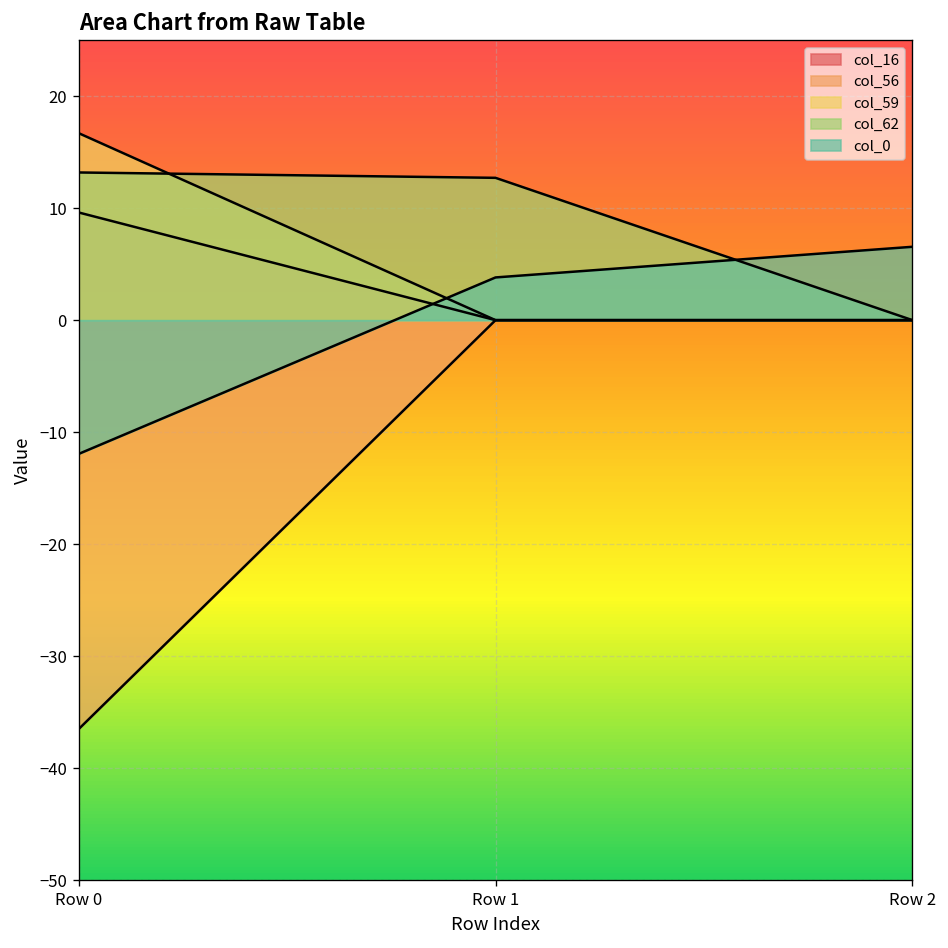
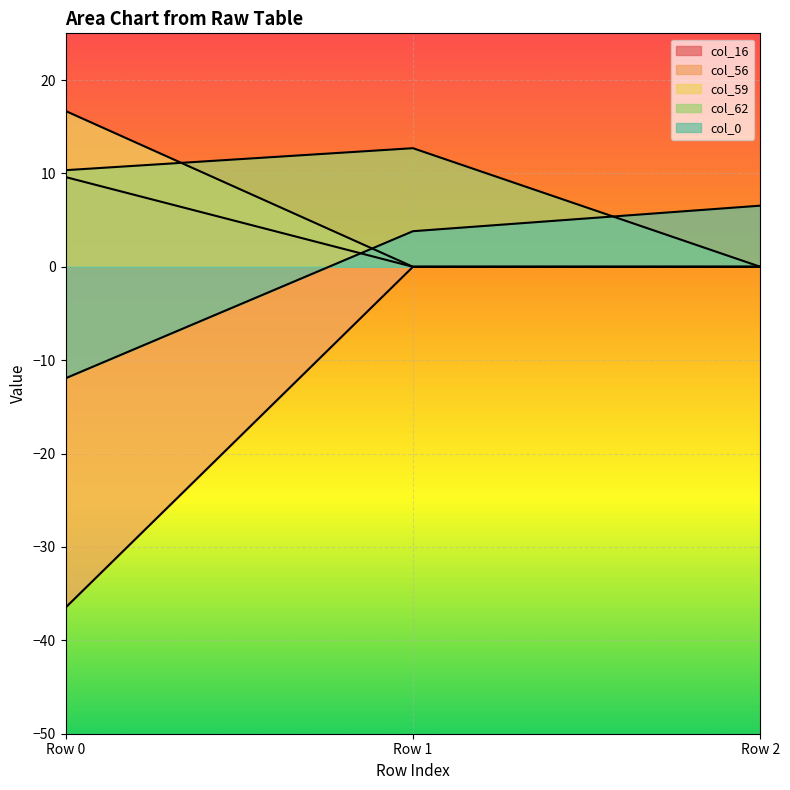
col_62, Row 0: 13 -> 10
